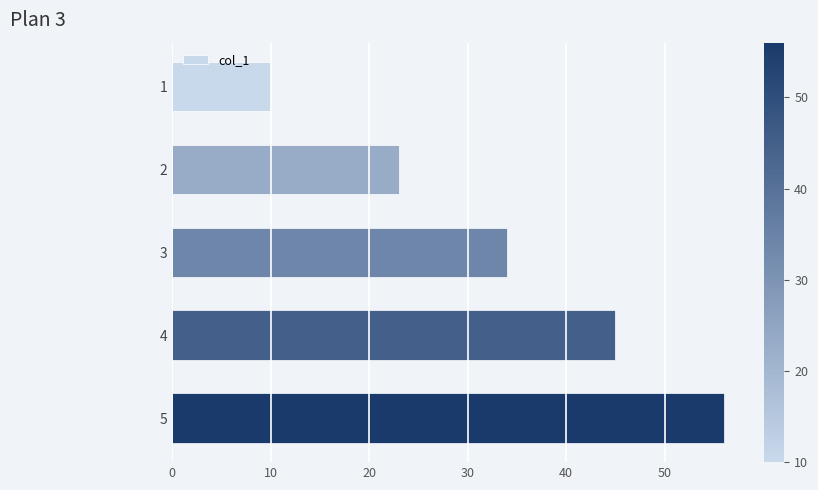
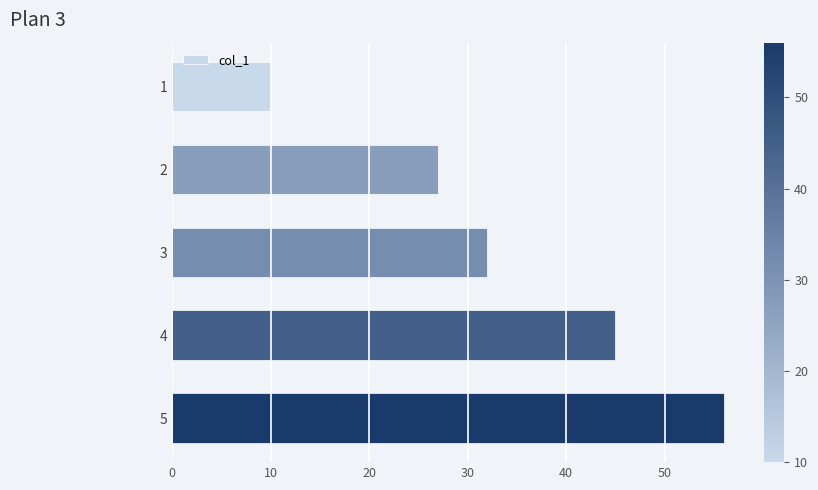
2: 23 -> 27
3: 34 -> 32
